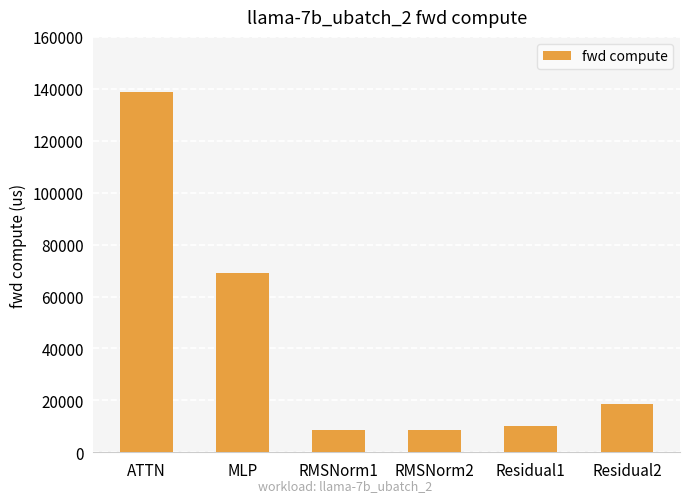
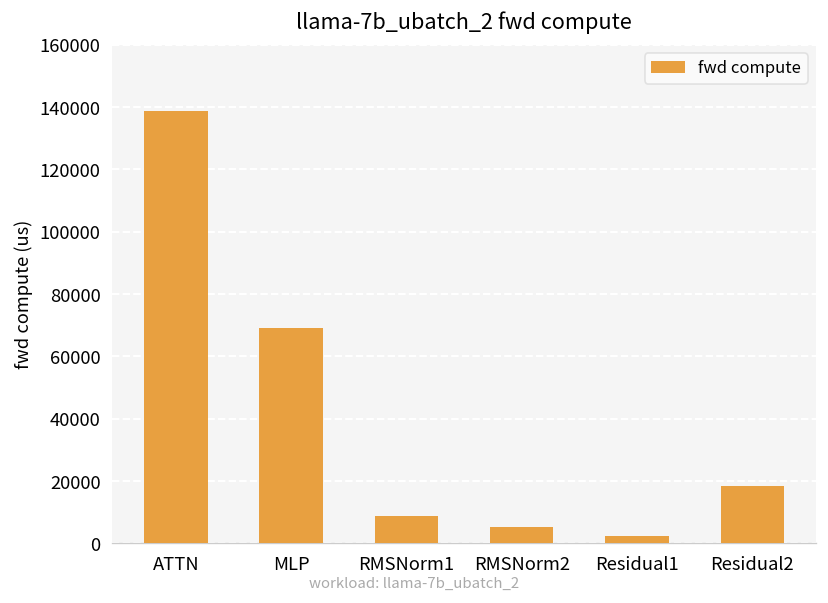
RMSNorm2: 9000 -> 5000
Residual1: 10000 -> 2000
